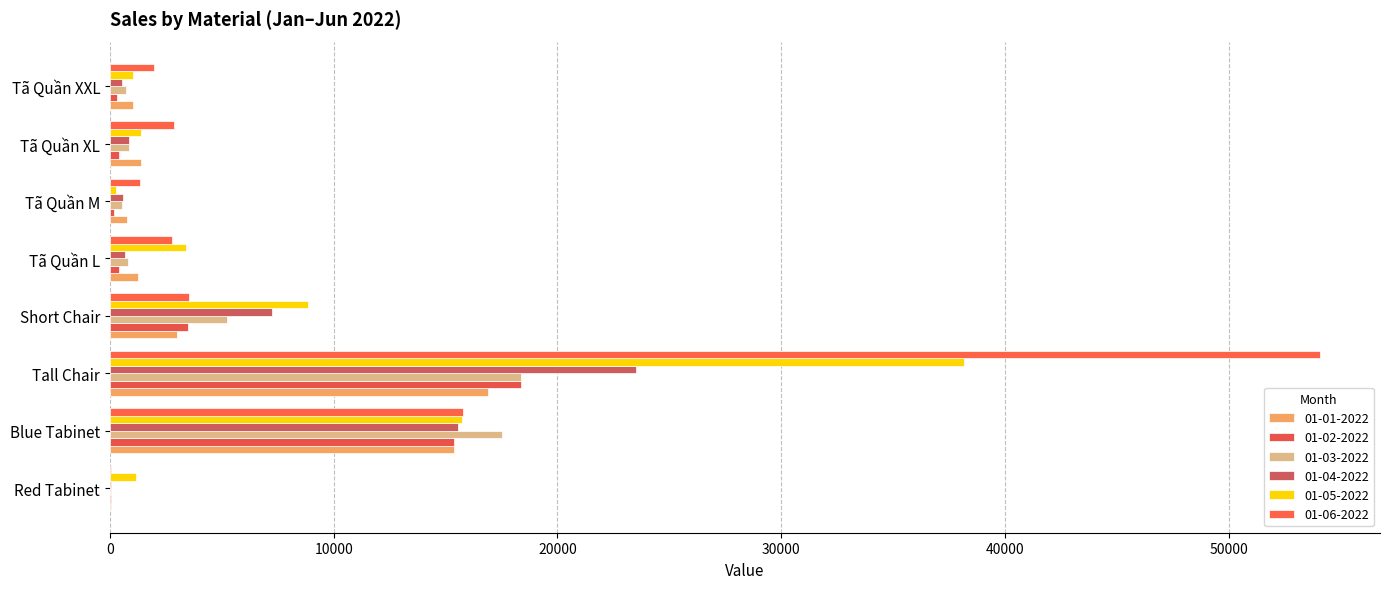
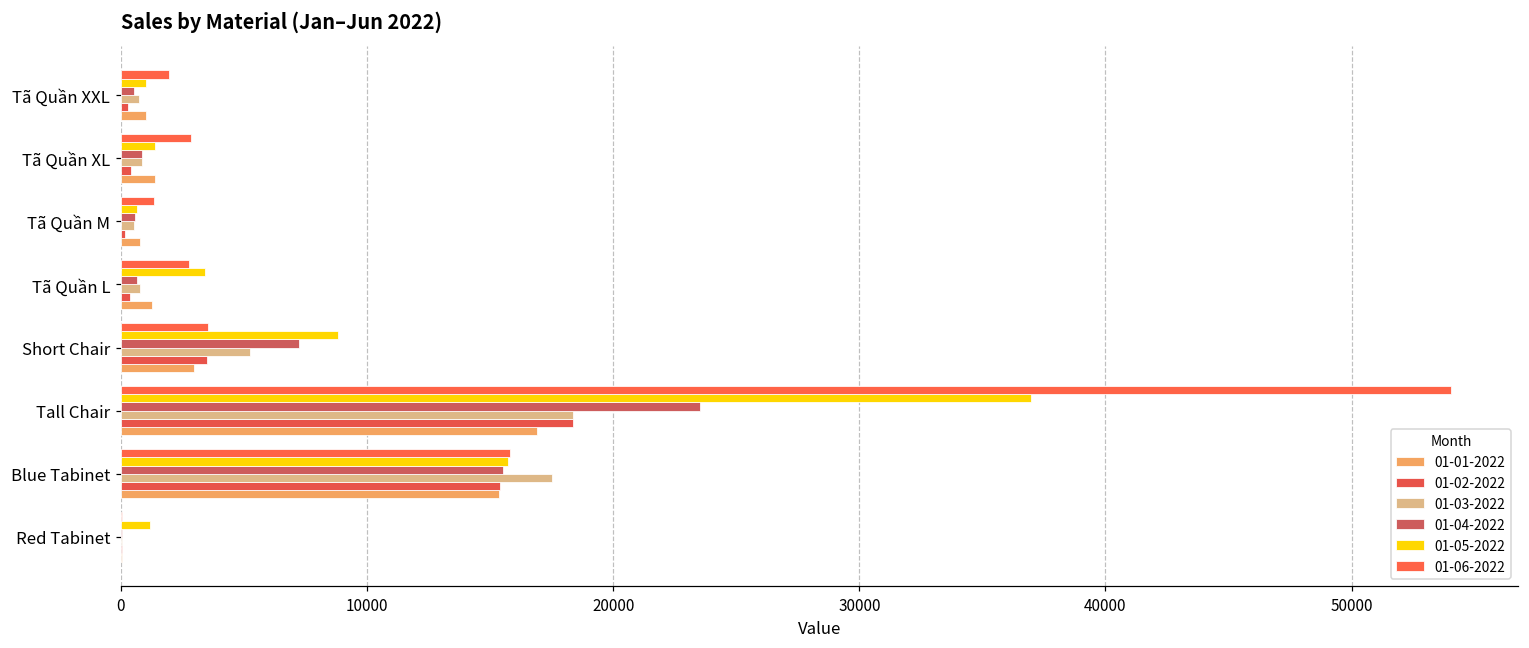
01-05-2022, Tã Quần M: 300 -> 600
01-05-2022, Tall Chair: 38200 -> 37000
